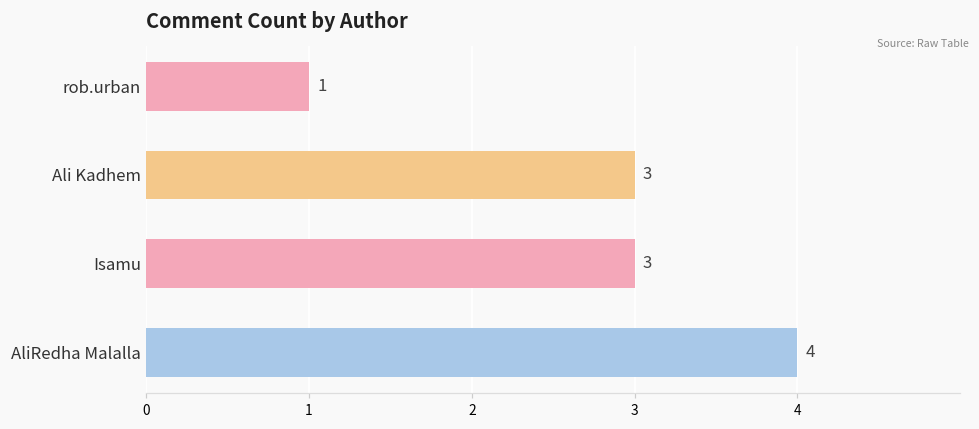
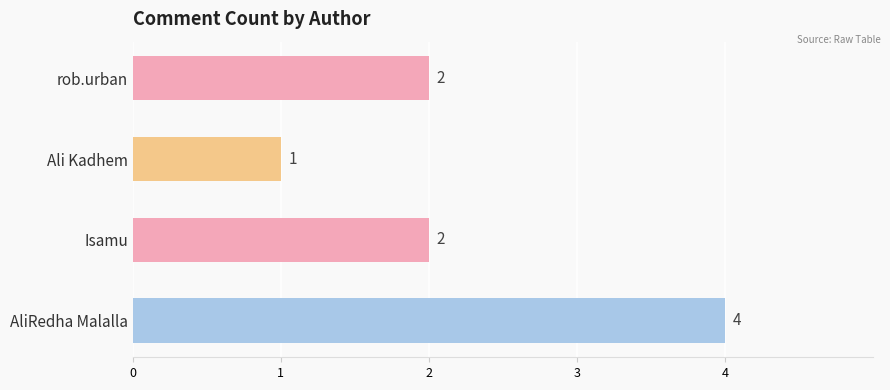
rob.urban: 1 -> 2
Ali Kadhem: 3 -> 1
Isamu: 3 -> 2
